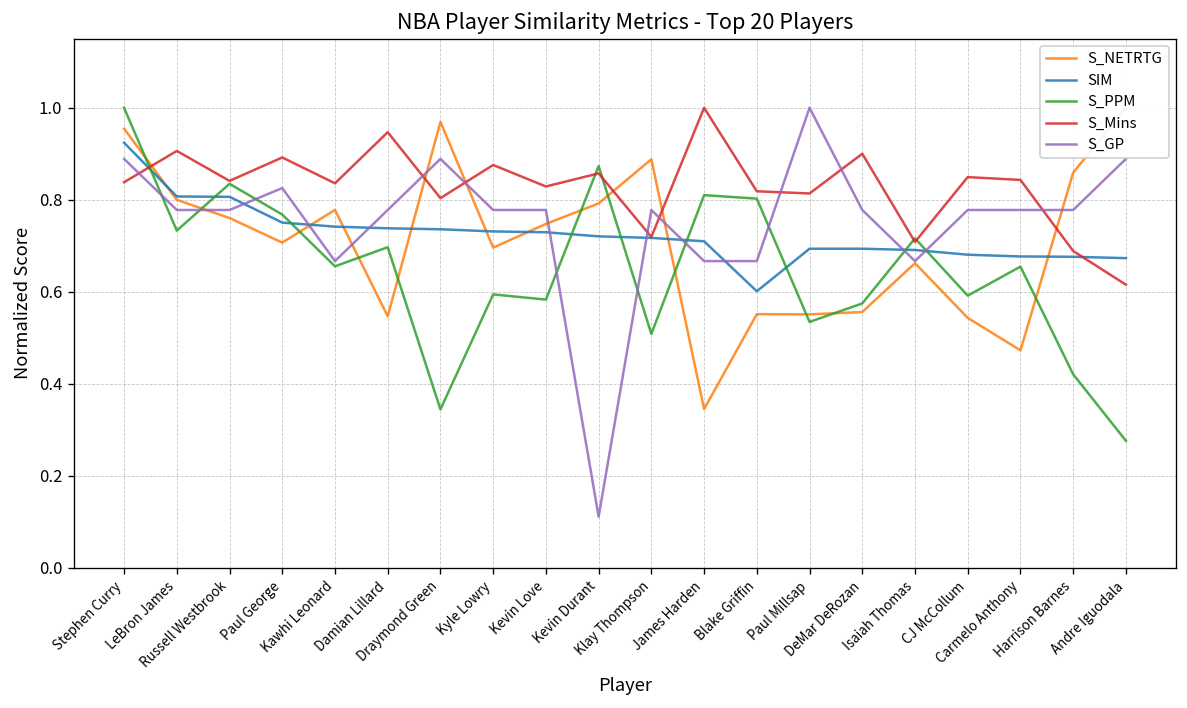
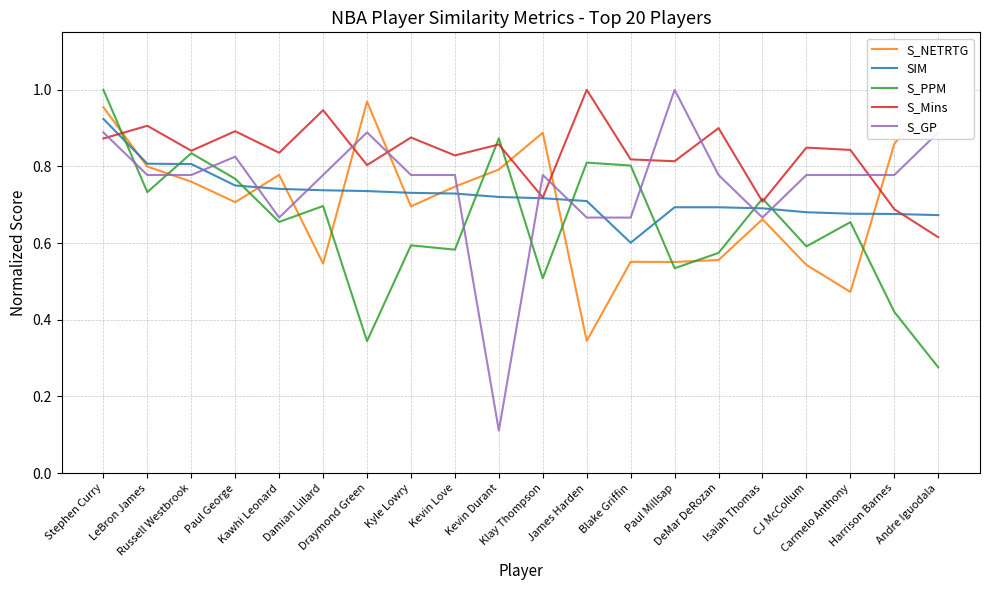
S_Mins, Stephen Curry: 0.84 -> 0.87
